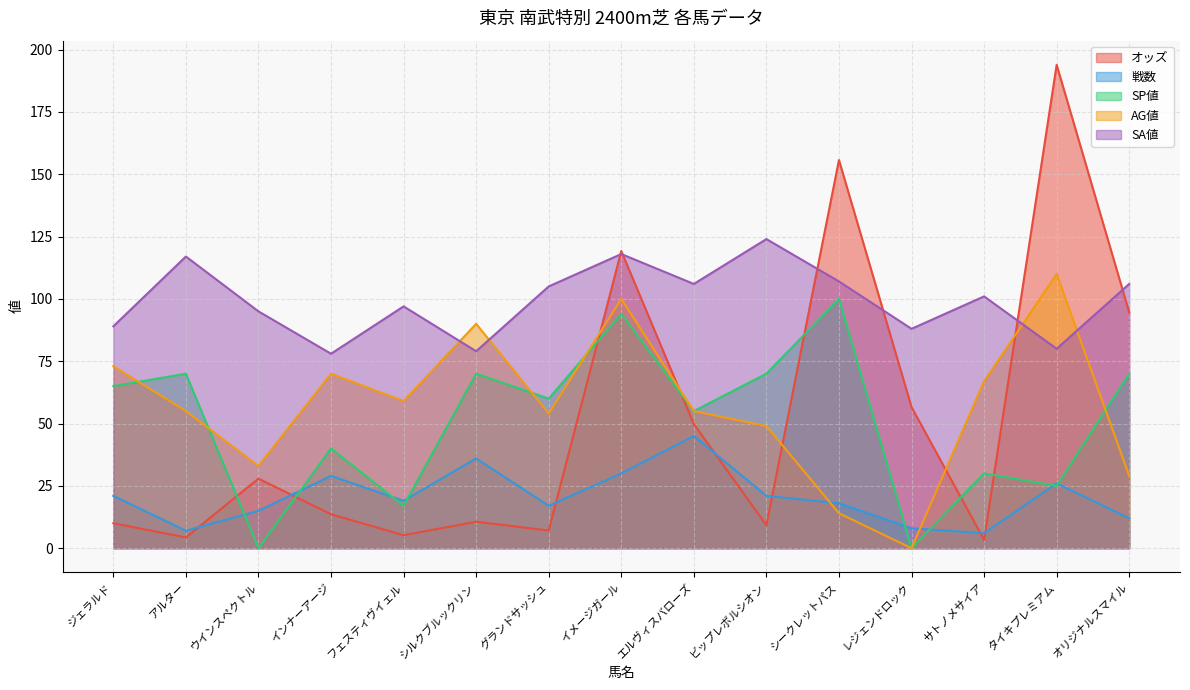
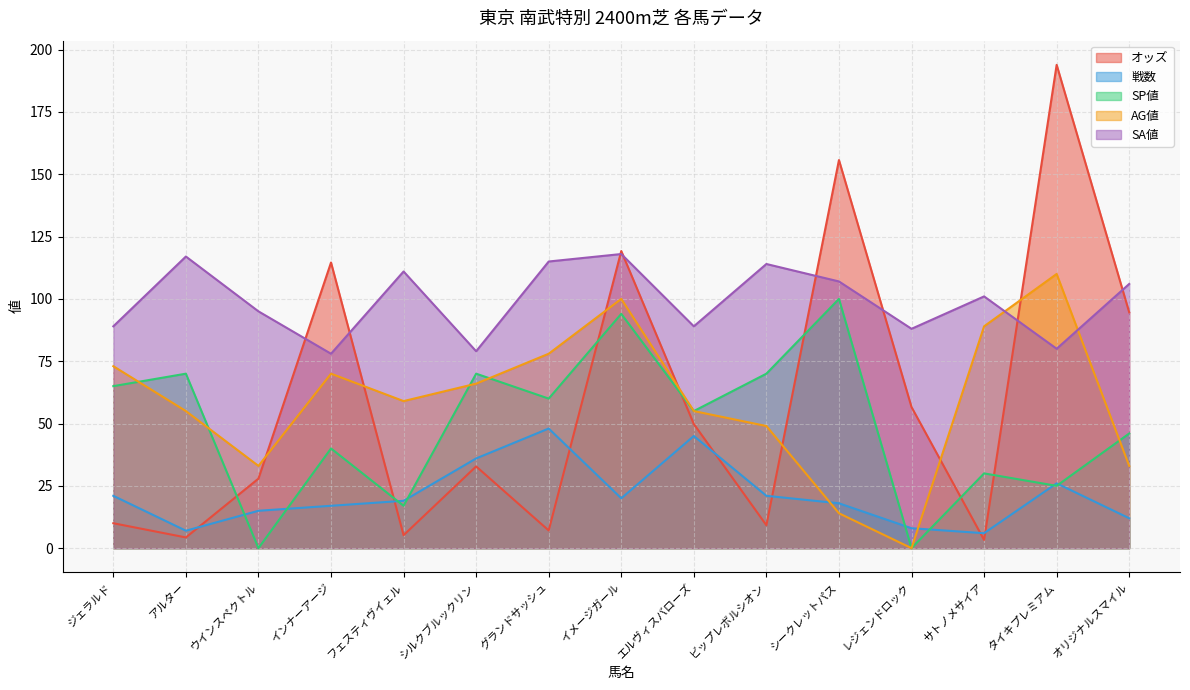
オッズ, インナーアージ: 14 -> 115
戦数, インナーアージ: 29 -> 17
SA値, フェスティヴイェル: 97 -> 111
オッズ, シルクブルックリン: 11 -> 33
AG値, シルクブルックリン: 90 -> 66
戦数, グランドサッシュ: 17 -> 48
AG値, グランドサッシュ: 54 -> 78
SA値, グランドサッシュ: 105 -> 115
戦数, イメージガール: 30 -> 20
SA値, エルヴィスバローズ: 106 -> 89
SA値, ビップレボルシオン: 124 -> 114
AG値, サトノメサイア: 67 -> 89
SP値, オリジナルスマイル: 70 -> 46
AG値, オリジナルスマイル: 29 -> 33
